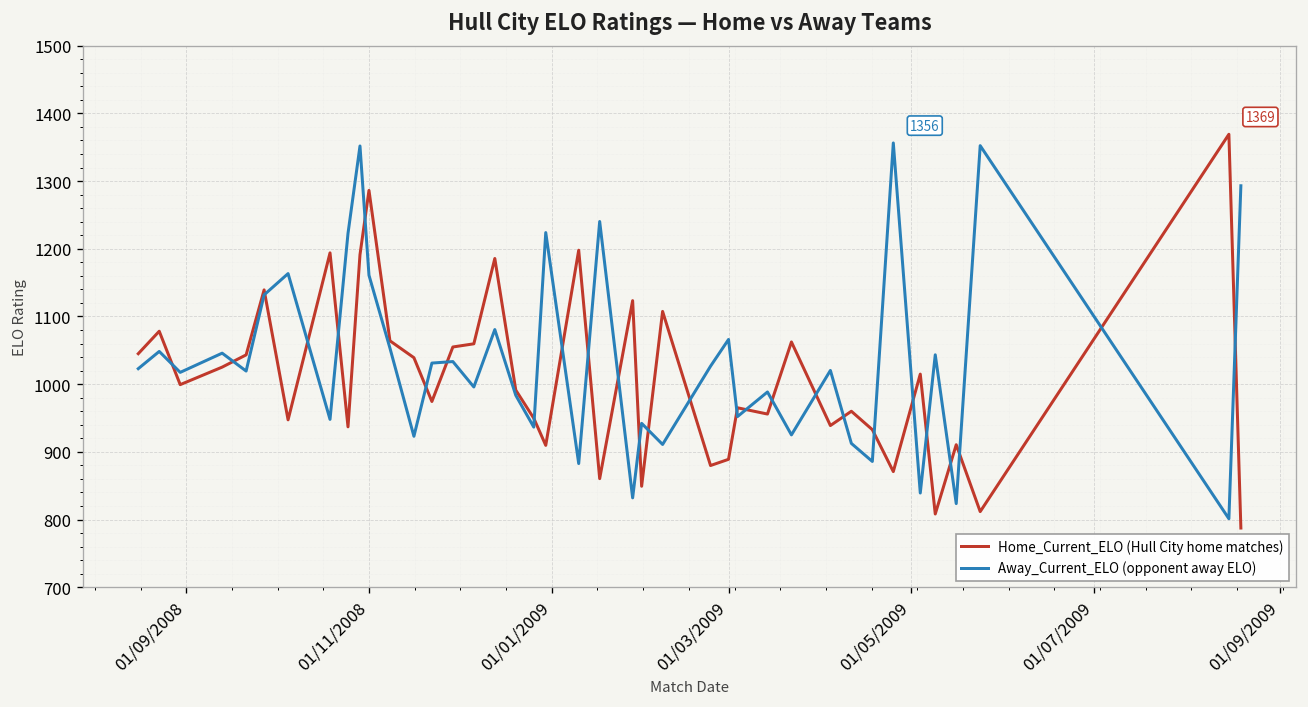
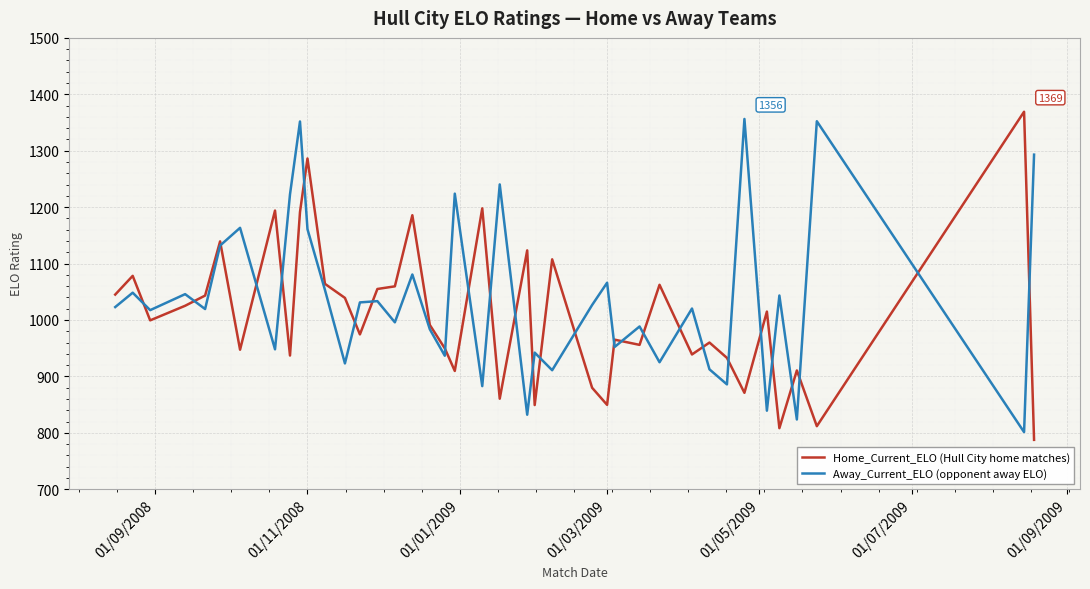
Home_Current_ELO (Hull City home matches), 01/03/2009: 890 -> 850
